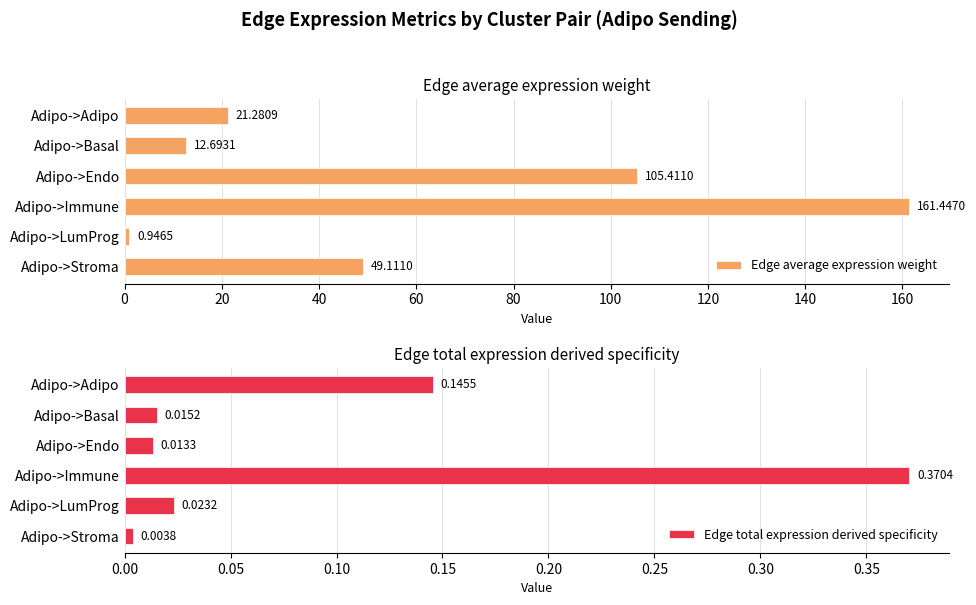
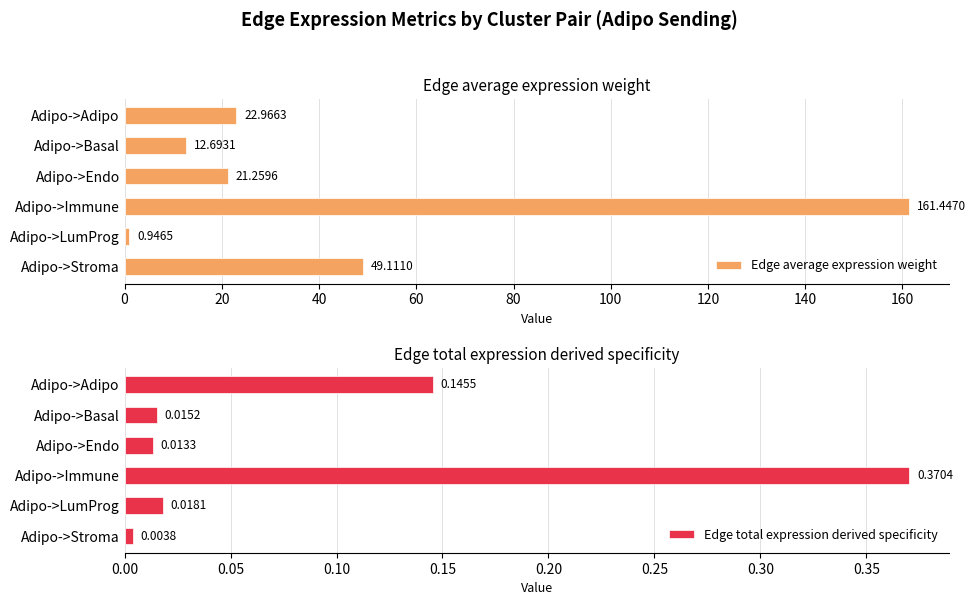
Edge average expression weight, Adipo->Adipo: 21.2809 -> 22.9663
Edge average expression weight, Adipo->Endo: 105.4110 -> 21.2596
Edge total expression derived specificity, Adipo->LumProg: 0.0232 -> 0.0181
